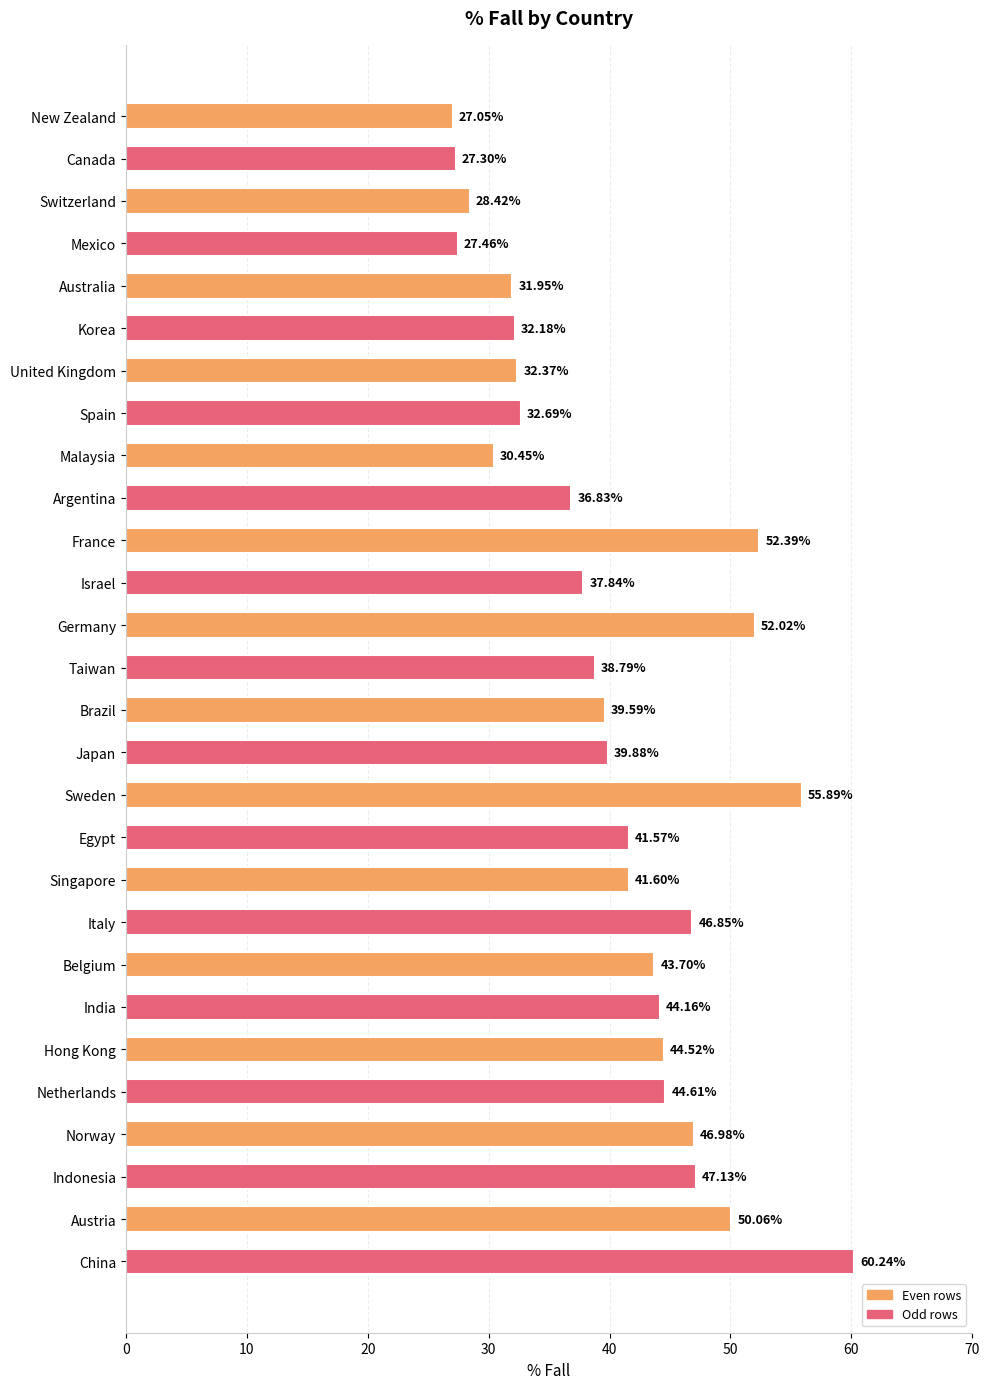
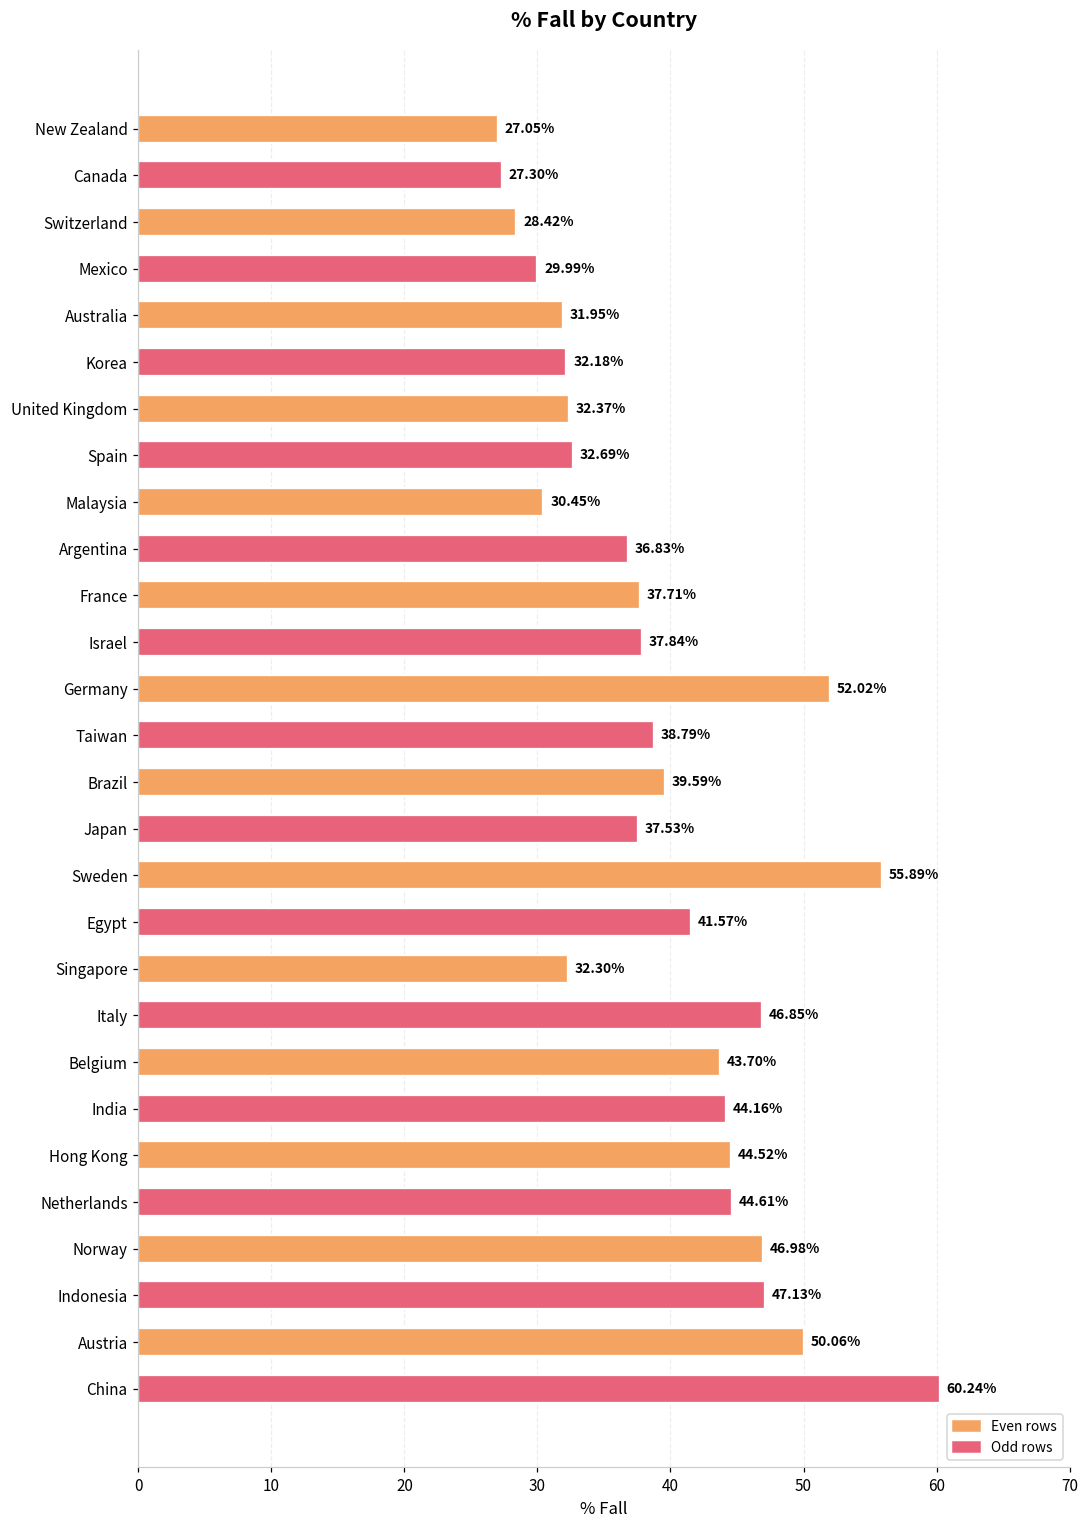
Mexico: 27.46% -> 29.99%
France: 52.39% -> 37.71%
Japan: 39.88% -> 37.53%
Singapore: 41.60% -> 32.30%
